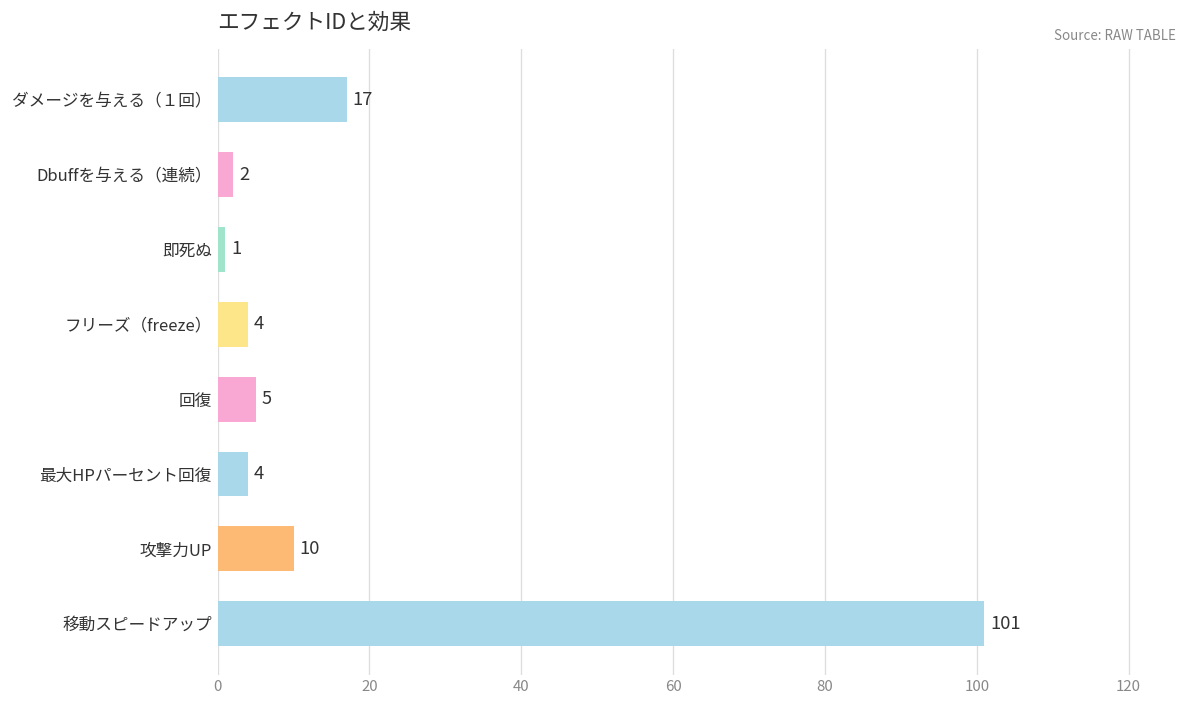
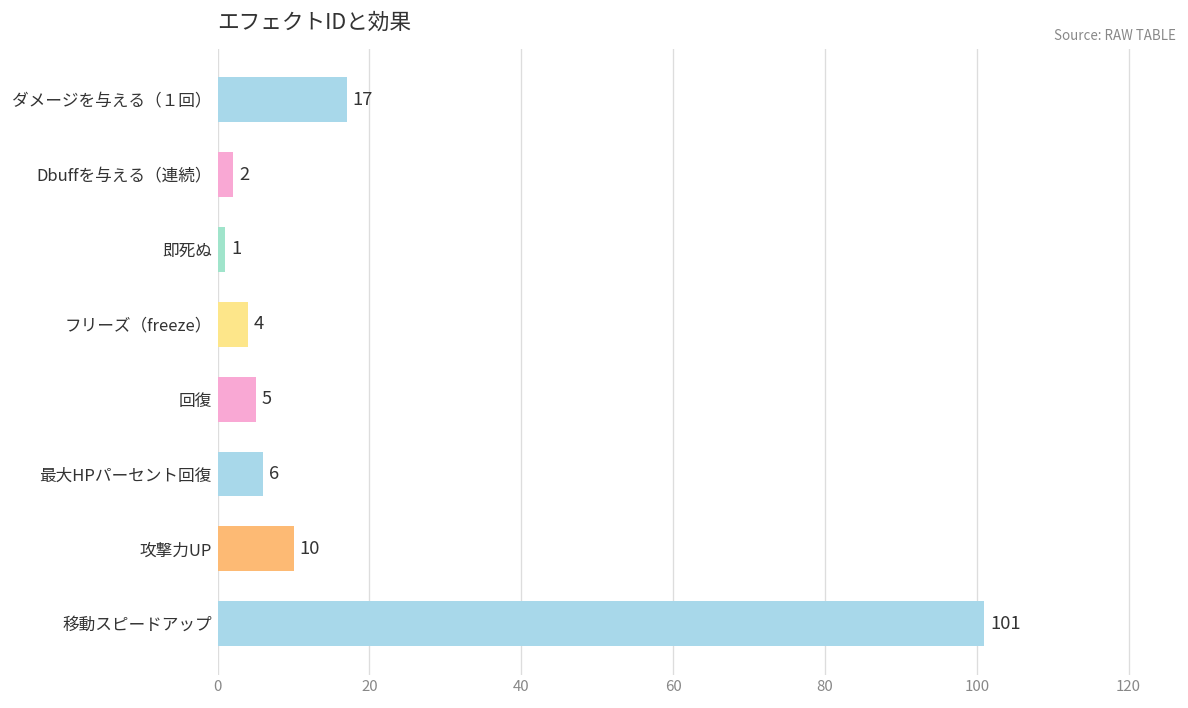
最大HPパーセント回復: 4 -> 6
